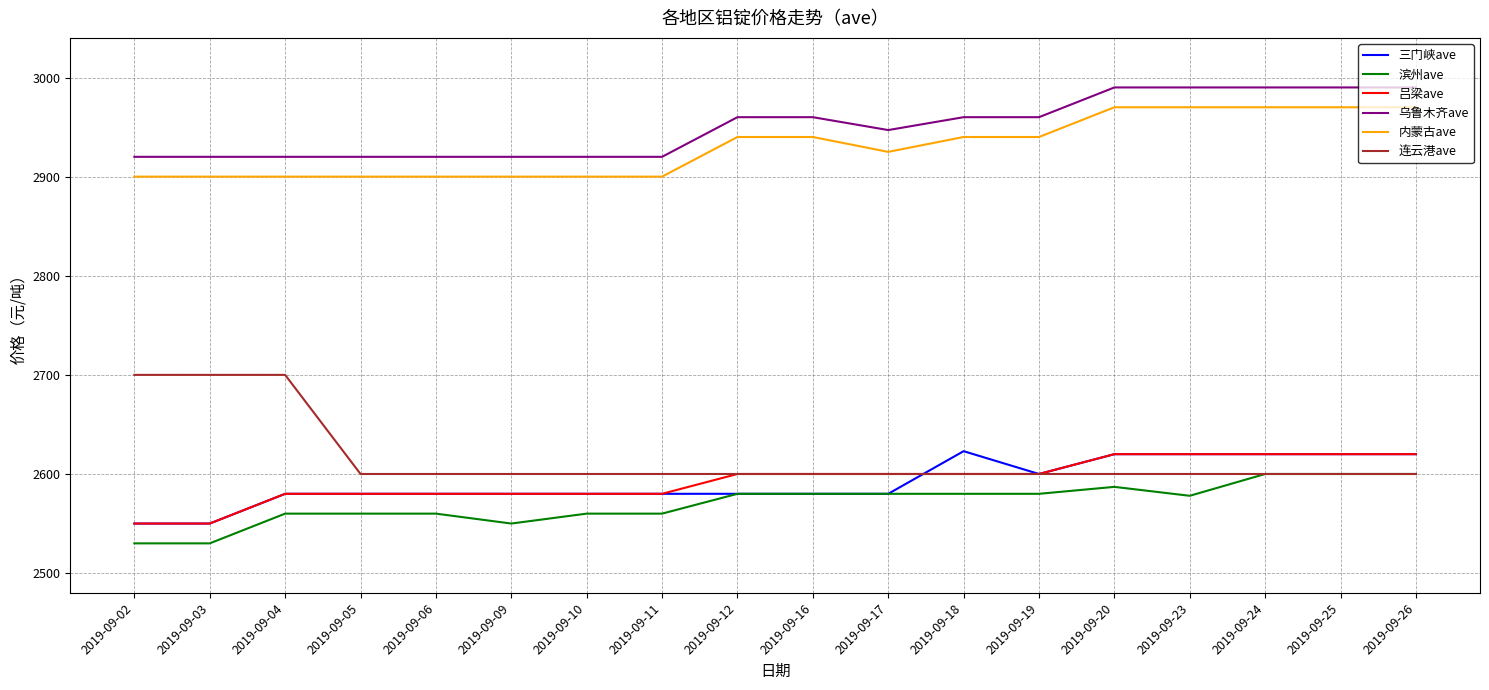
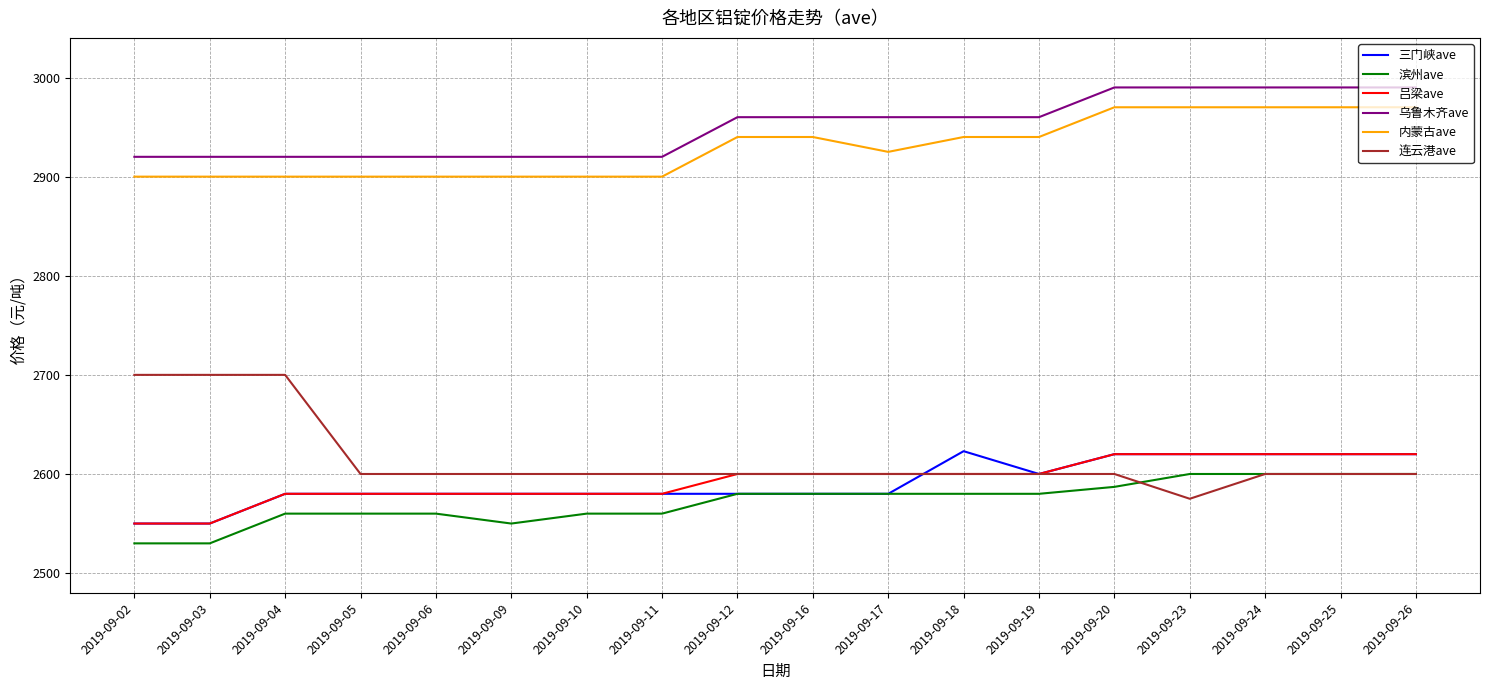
乌鲁木齐ave, 2019-09-17: 2950 -> 2960
滨州ave, 2019-09-23: 2580 -> 2600
连云港ave, 2019-09-23: 2600 -> 2580
